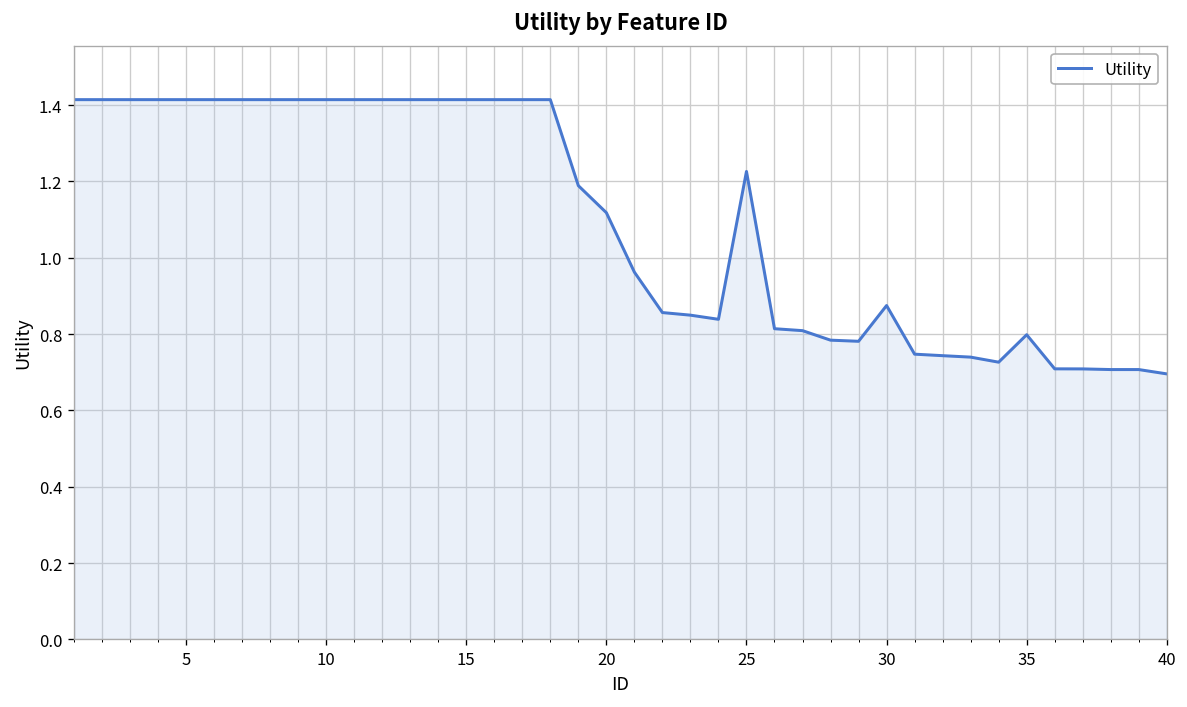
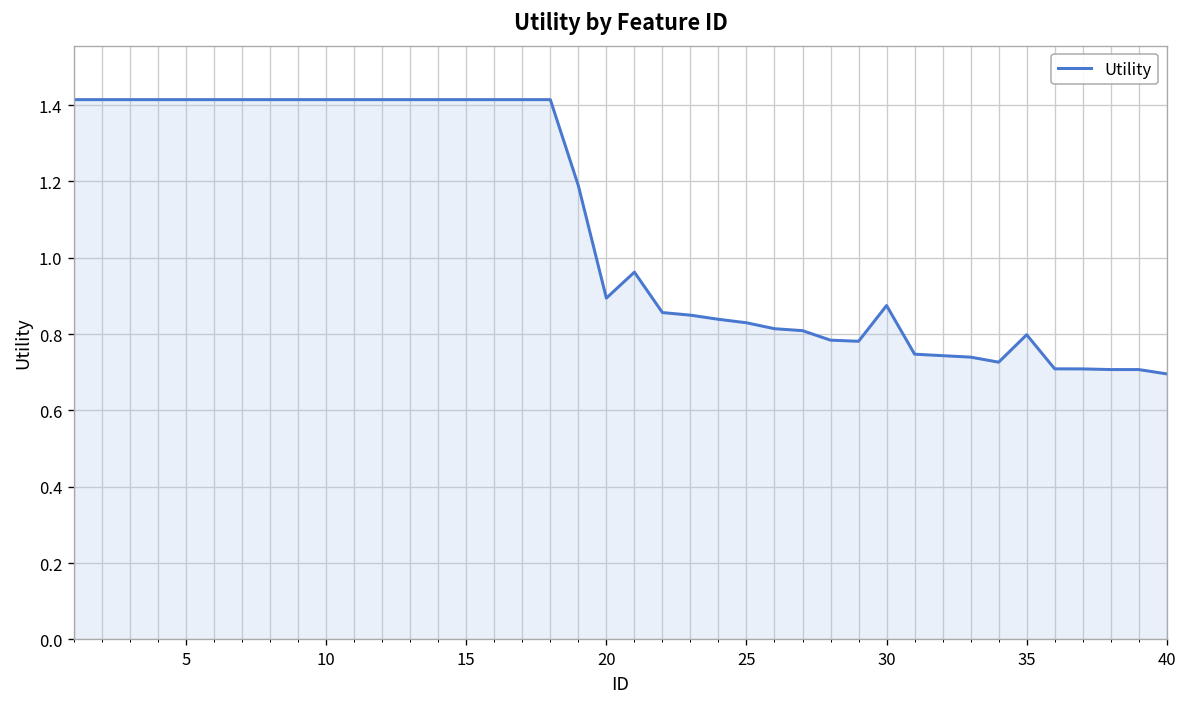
20: 1.12 -> 0.89
25: 1.23 -> 0.83
